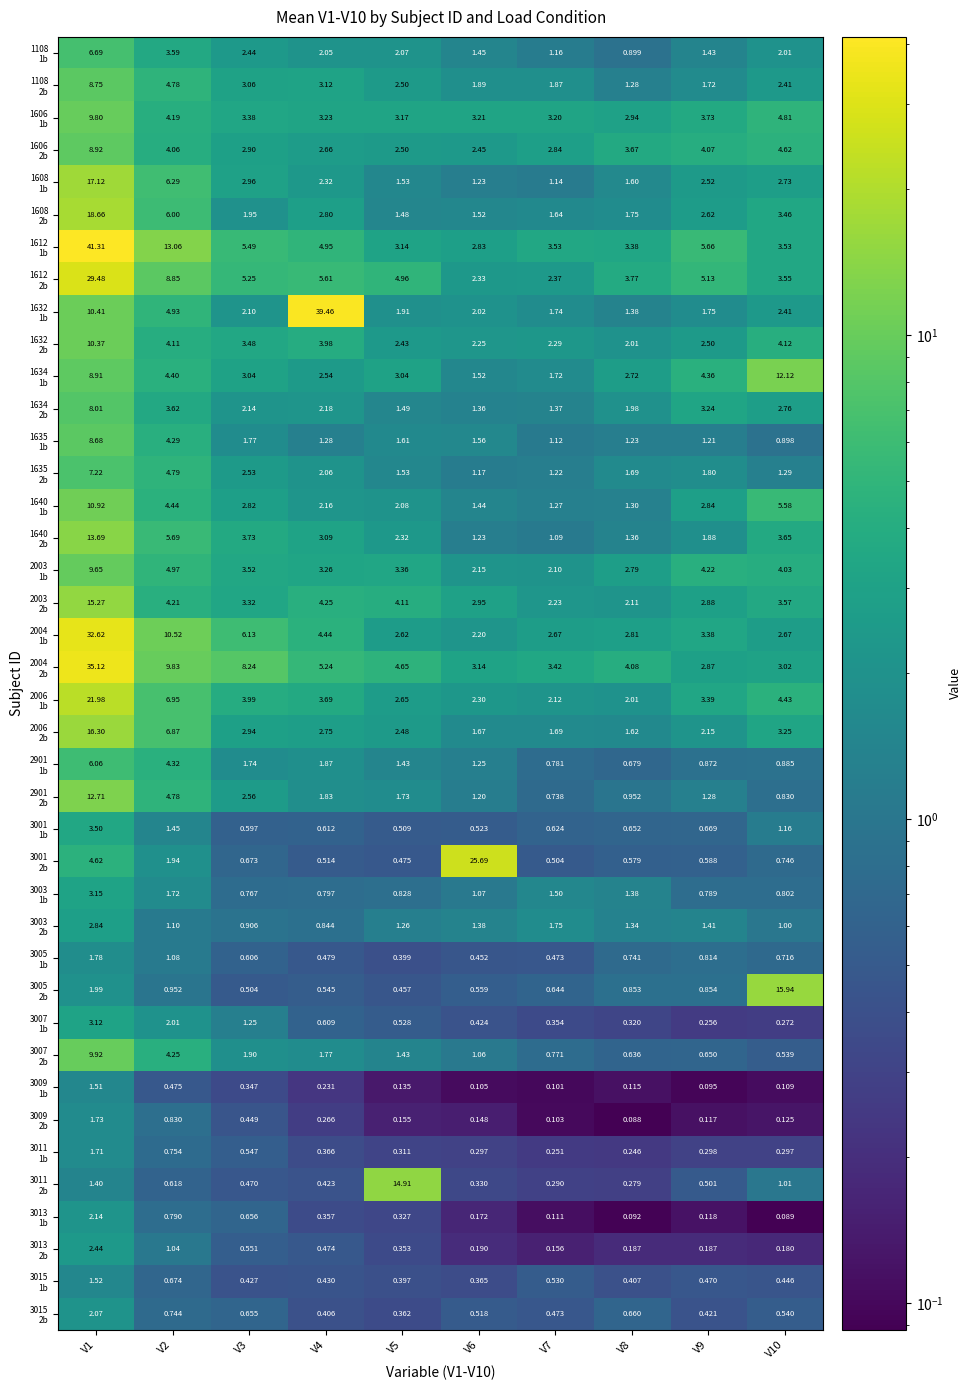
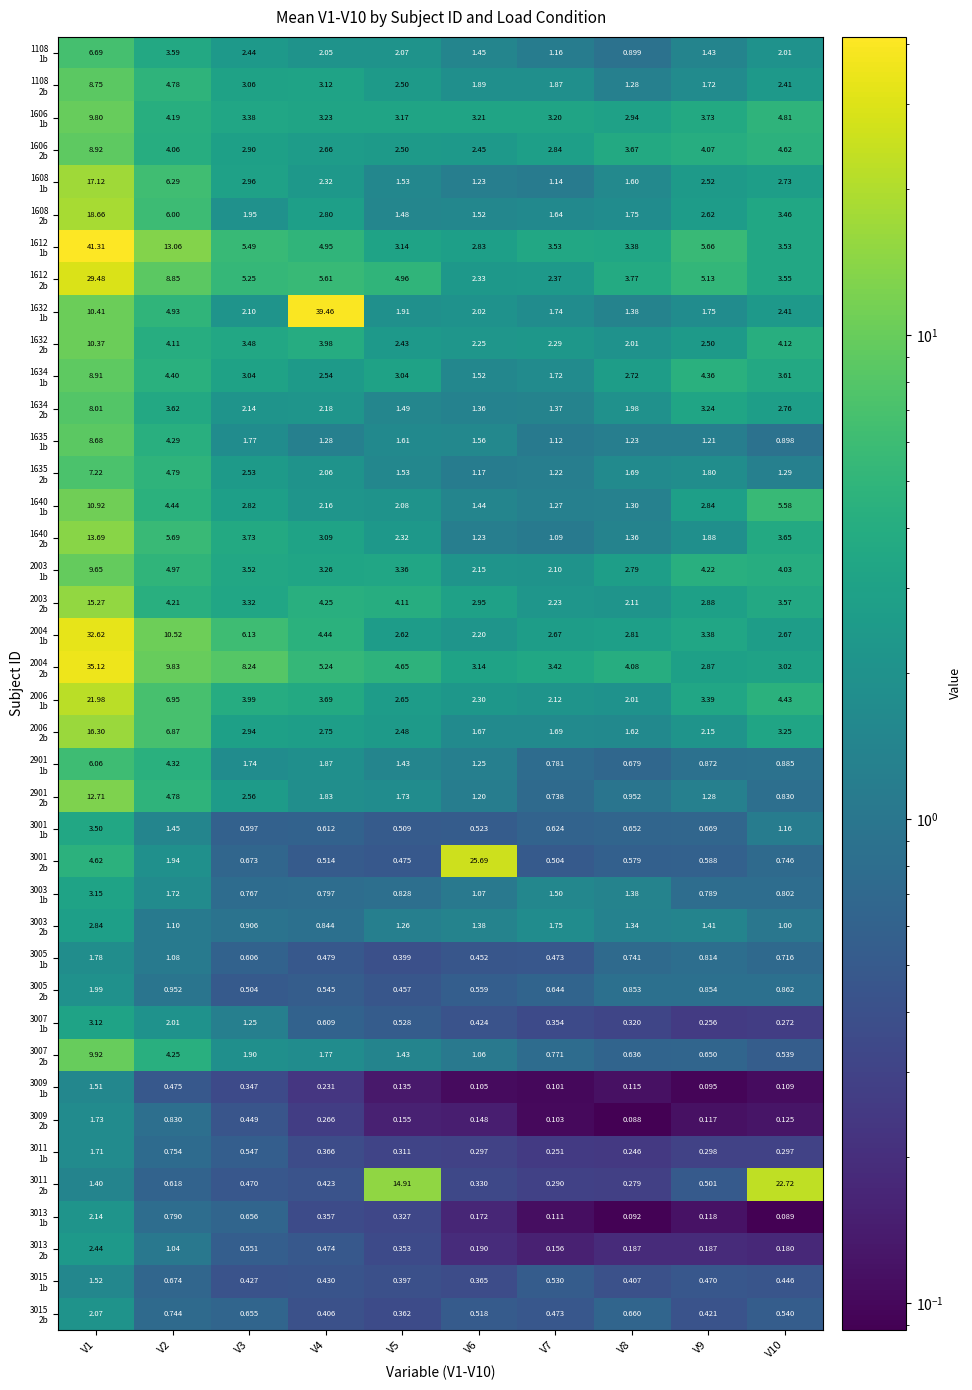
1634 1b, V10: 12.12 -> 3.61
3005 2b, V10: 15.94 -> 0.862
3011 2b, V10: 1.01 -> 22.72
